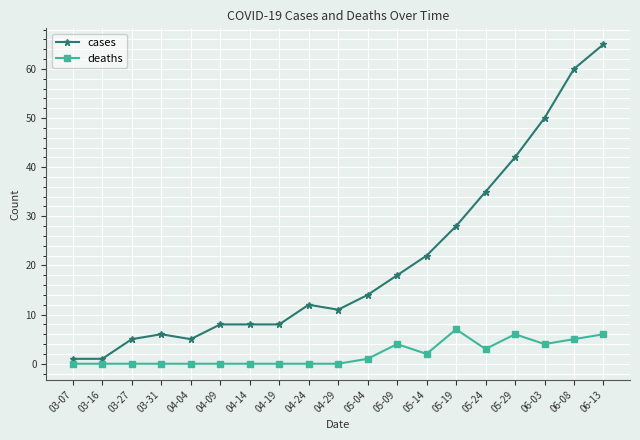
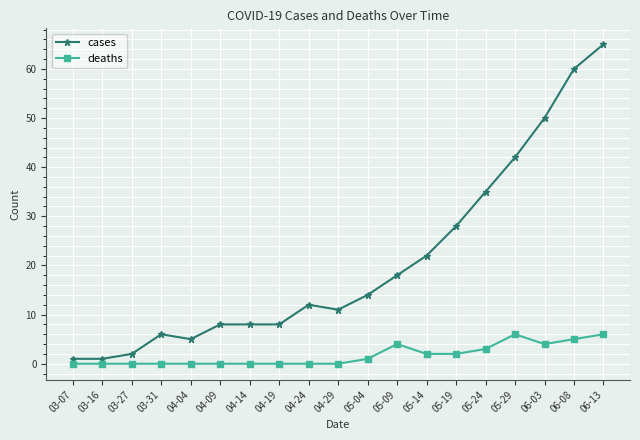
cases, 03-27: 5 -> 2
deaths, 05-19: 7 -> 2
